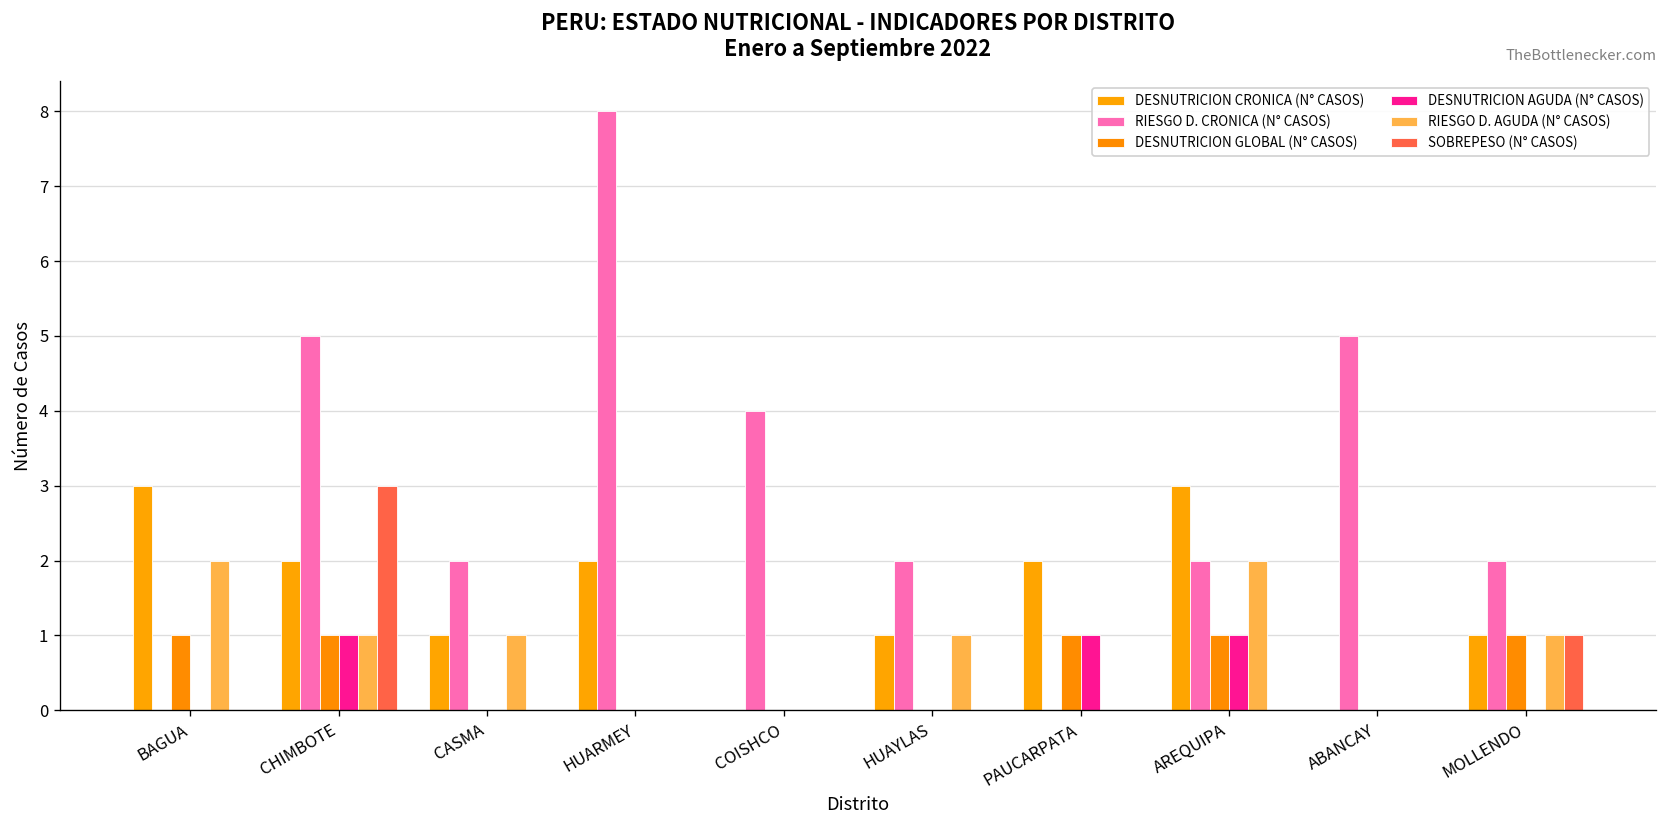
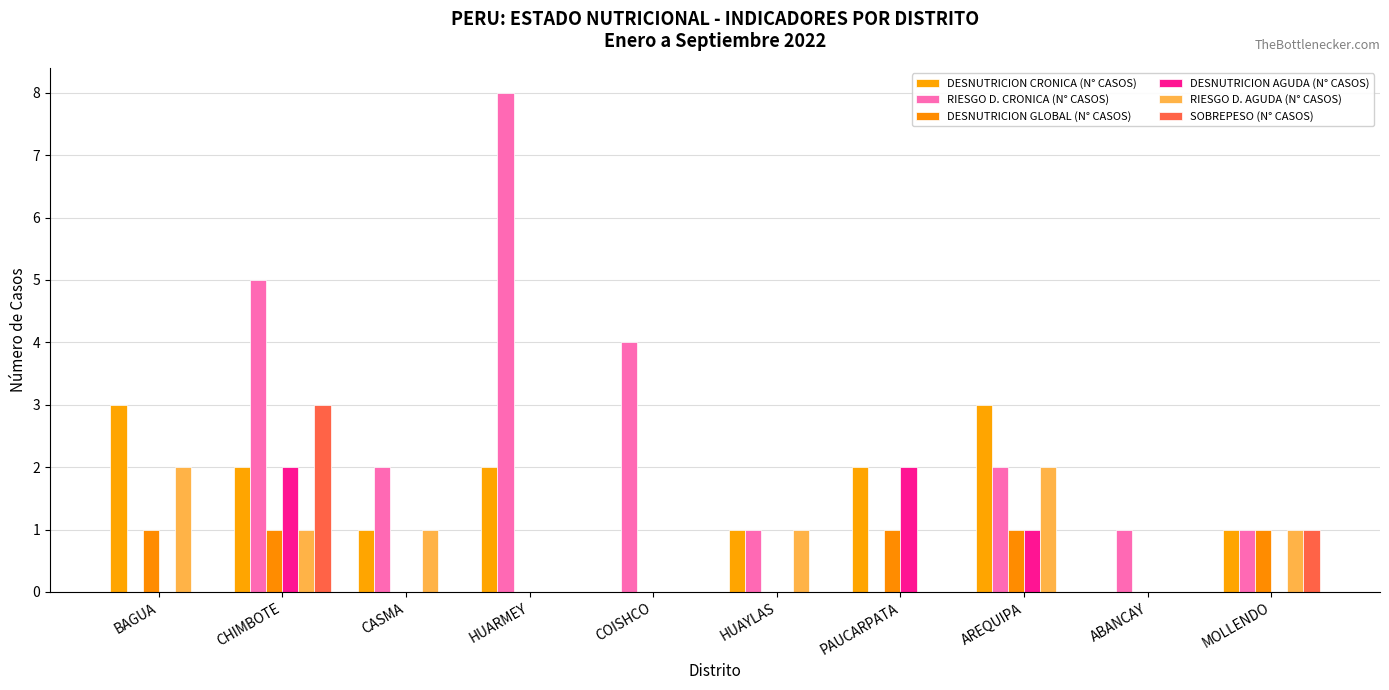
DESNUTRICION AGUDA (N° CASOS), CHIMBOTE: 1 -> 2
RIESGO D. CRONICA (N° CASOS), HUAYLAS: 2 -> 1
DESNUTRICION AGUDA (N° CASOS), PAUCARPATA: 1 -> 2
RIESGO D. CRONICA (N° CASOS), ABANCAY: 5 -> 1
RIESGO D. CRONICA (N° CASOS), MOLLENDO: 2 -> 1
